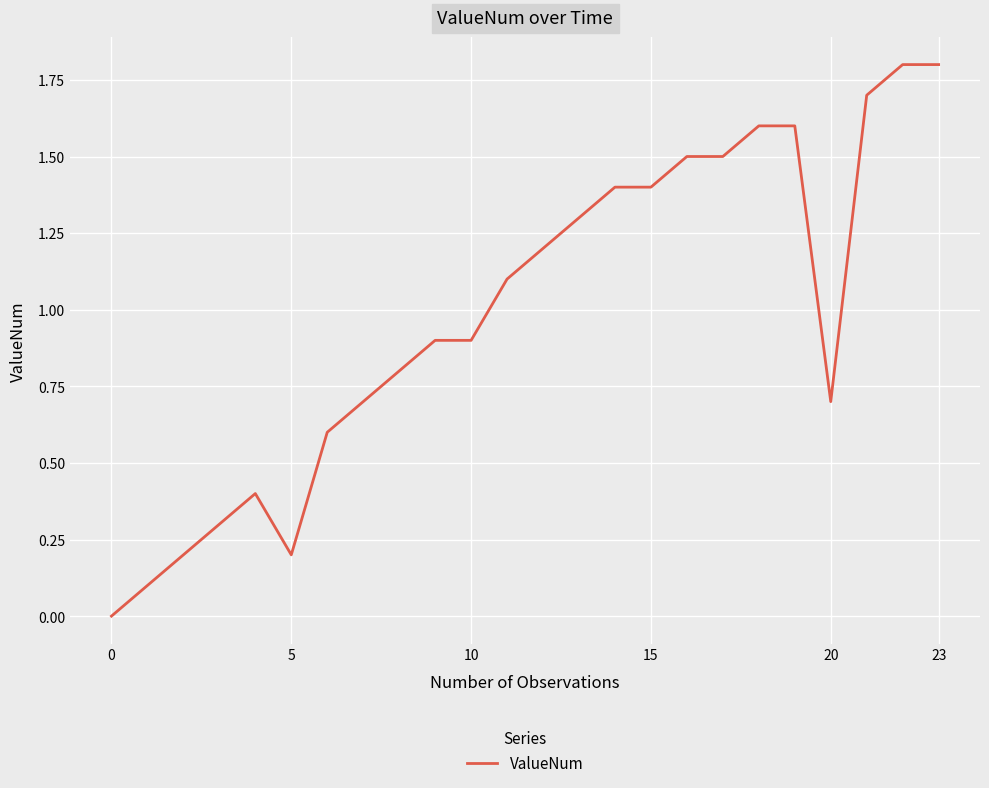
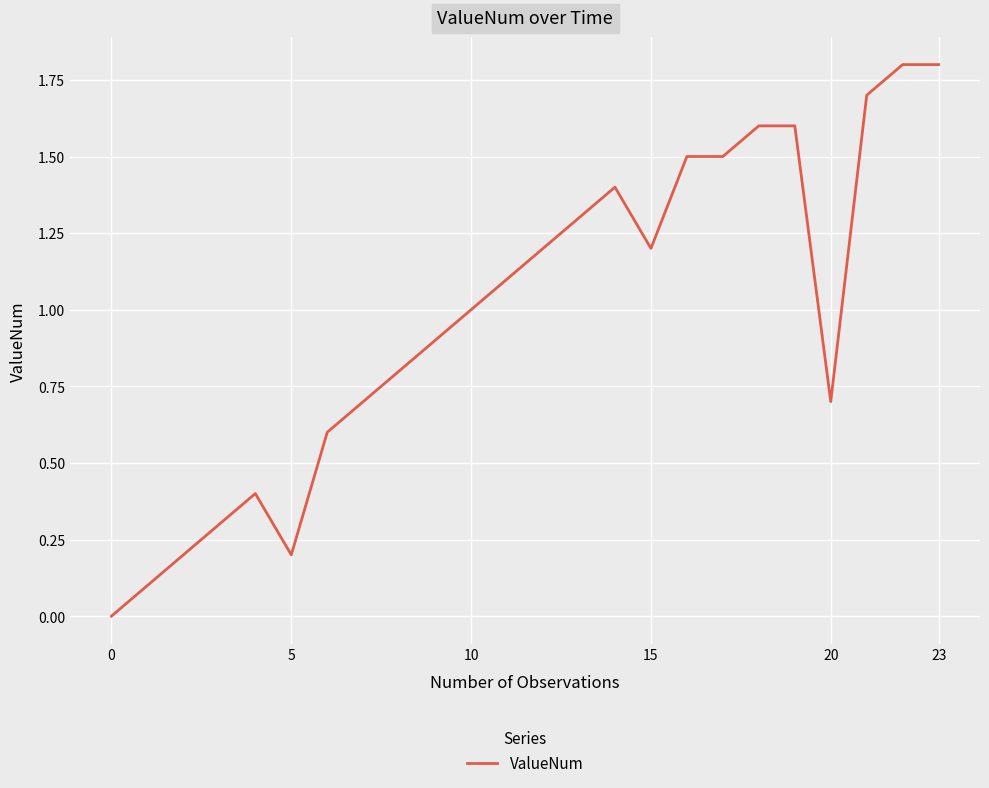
10: 0.9 -> 1.0
15: 1.4 -> 1.2
